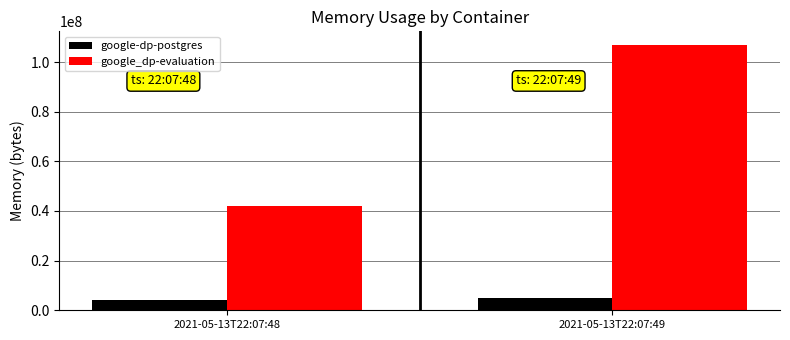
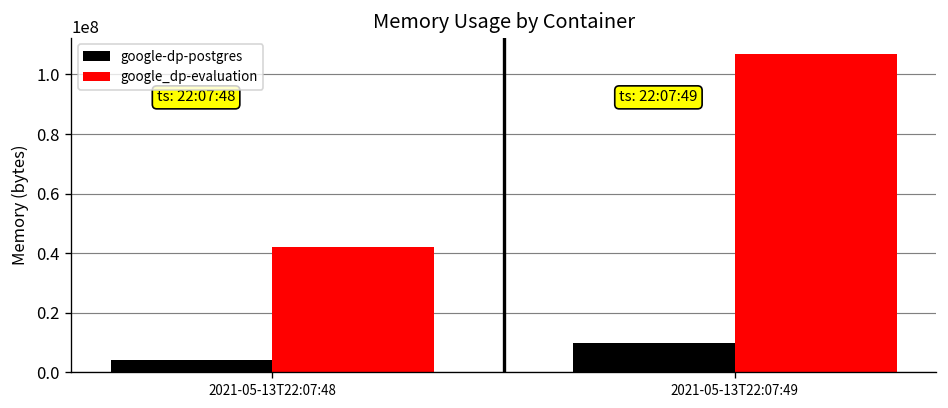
google-dp-postgres, 2021-05-13T22:07:49: 5000000 -> 10000000
